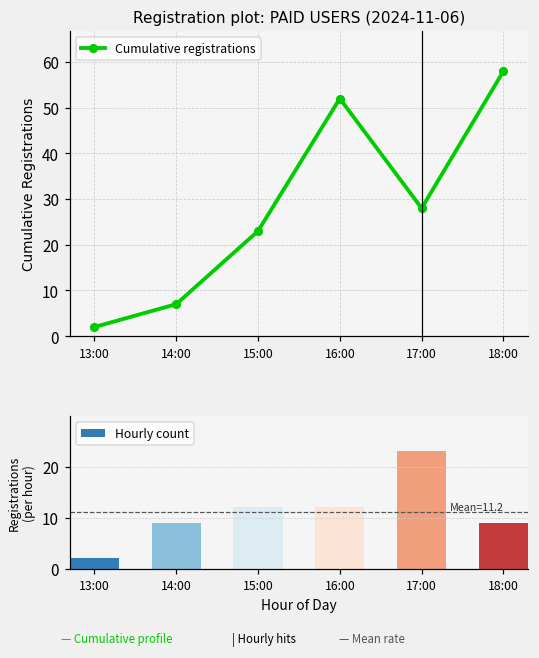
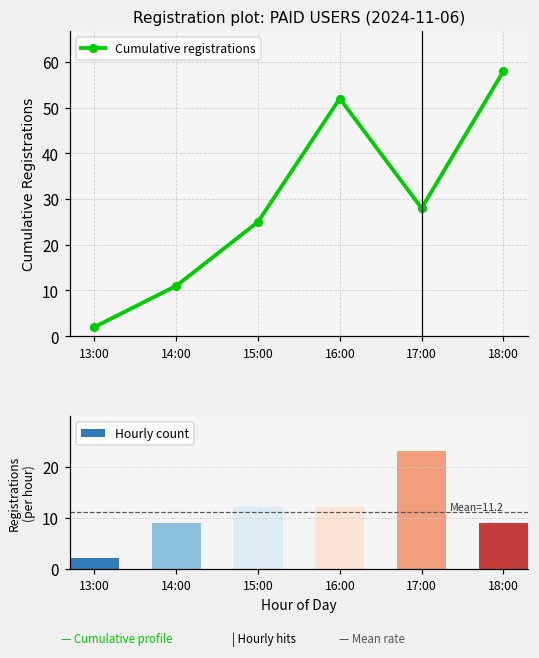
Registration plot: PAID USERS (2024-11-06), 14:00: 7 -> 11
Registration plot: PAID USERS (2024-11-06), 15:00: 23 -> 25
